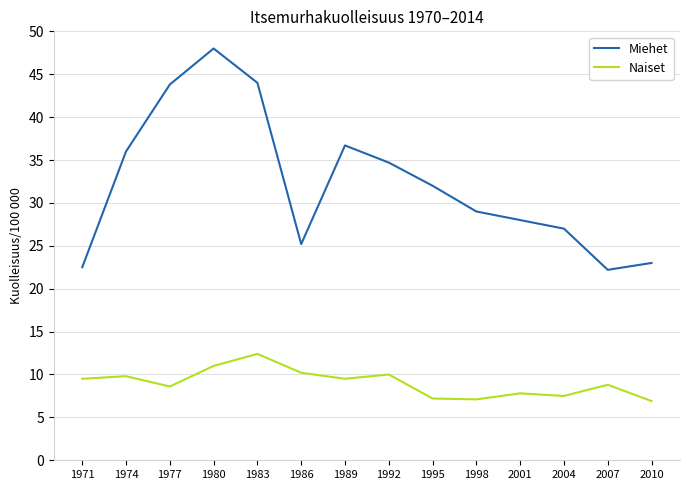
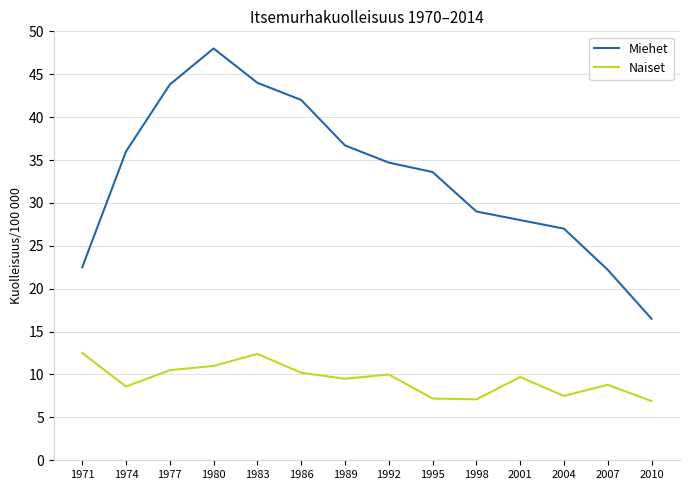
Naiset, 1971: 10 -> 13
Naiset, 1974: 10 -> 9
Naiset, 1977: 9 -> 11
Miehet, 1986: 25 -> 42
Miehet, 1995: 32 -> 34
Naiset, 2001: 8 -> 10
Miehet, 2010: 23 -> 17
